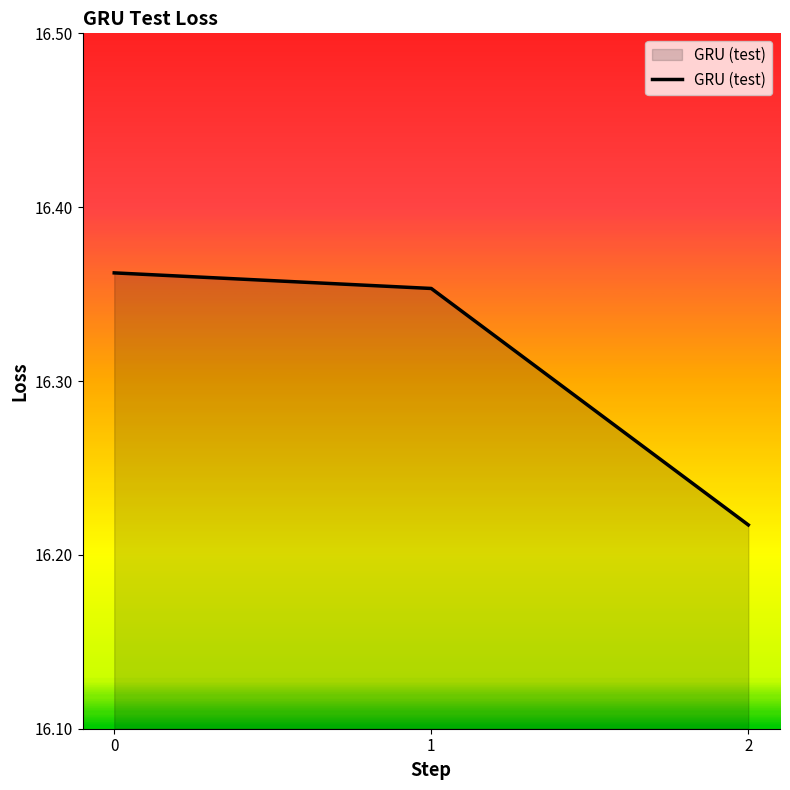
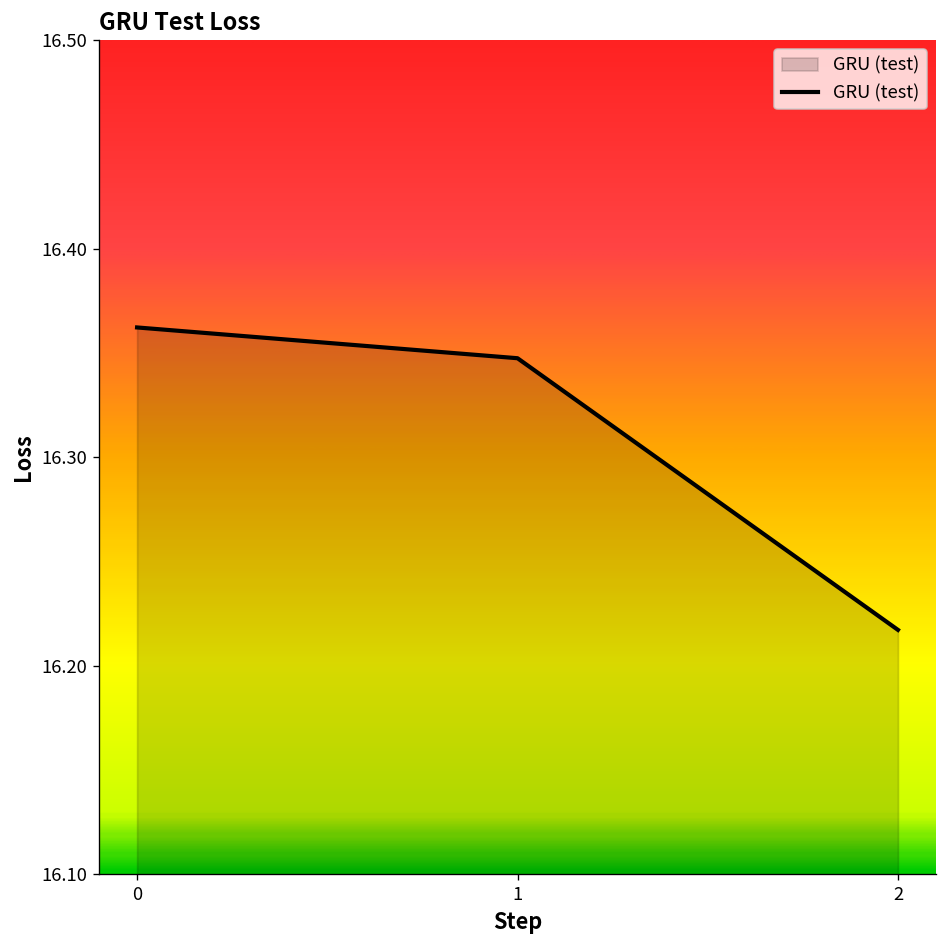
1: 16.353 -> 16.347
